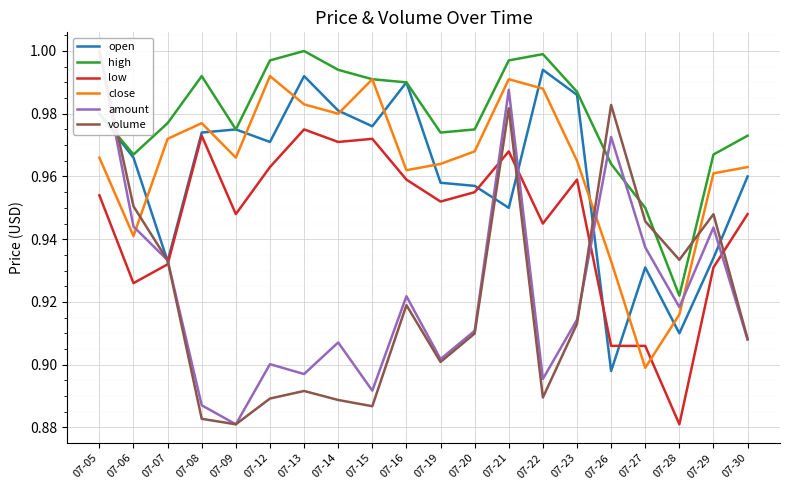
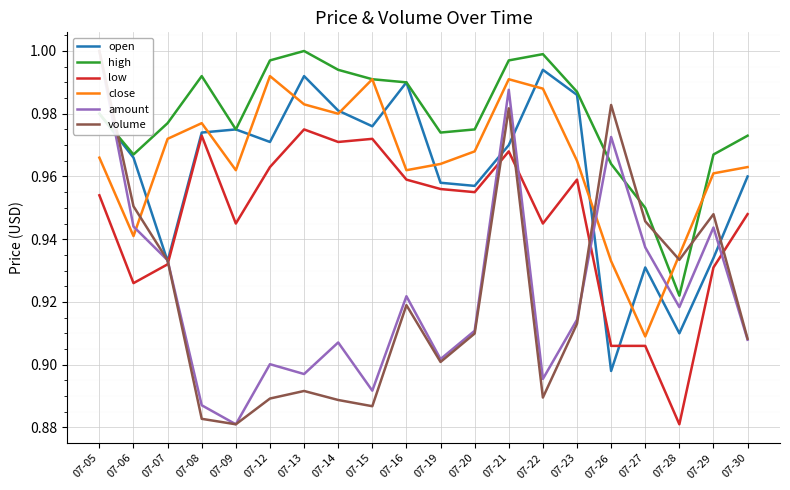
low, 07-09: 0.948 -> 0.945
close, 07-09: 0.966 -> 0.962
low, 07-19: 0.952 -> 0.956
open, 07-21: 0.95 -> 0.97
close, 07-27: 0.899 -> 0.909
close, 07-28: 0.916 -> 0.935
